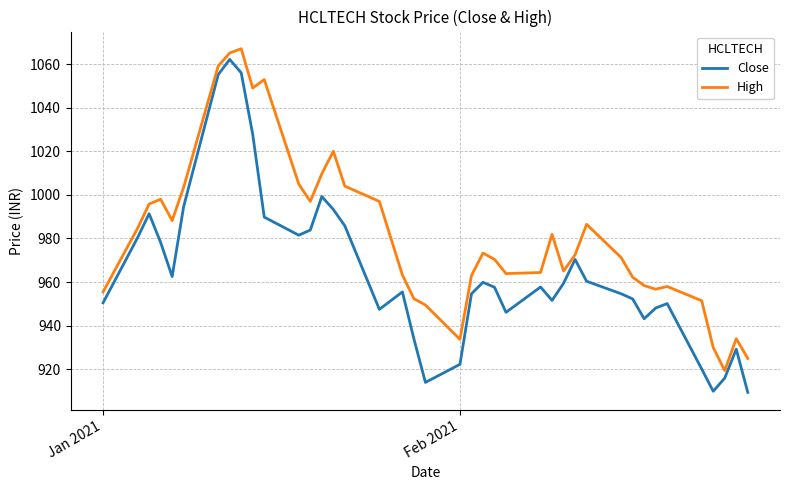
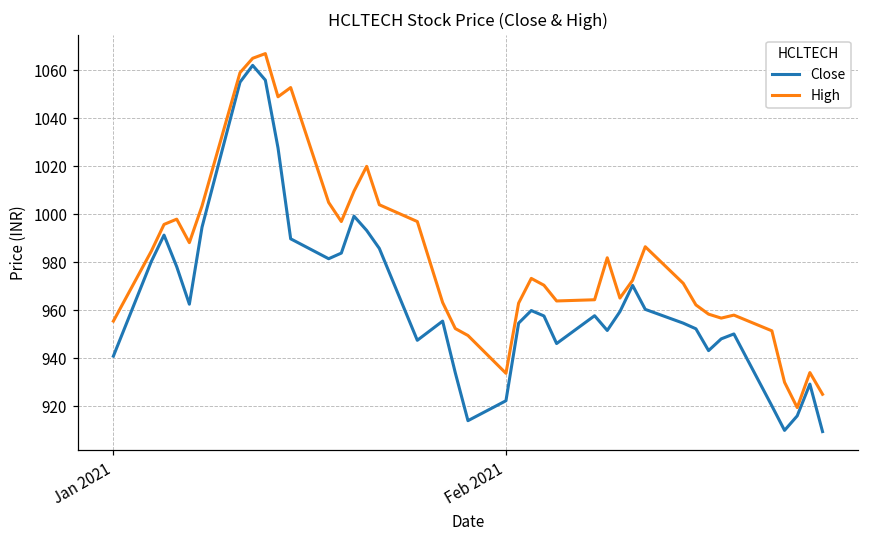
Close, Jan 2021: 951 -> 941
